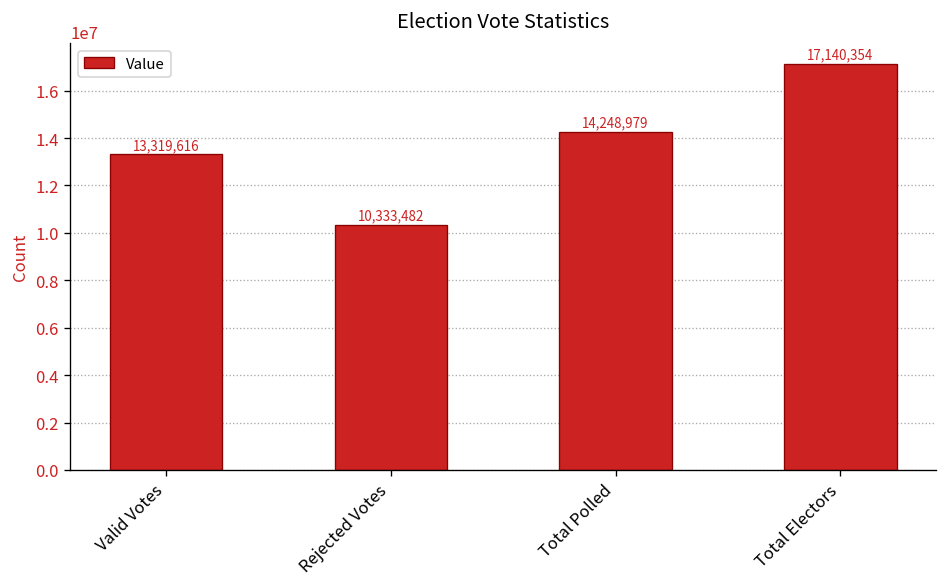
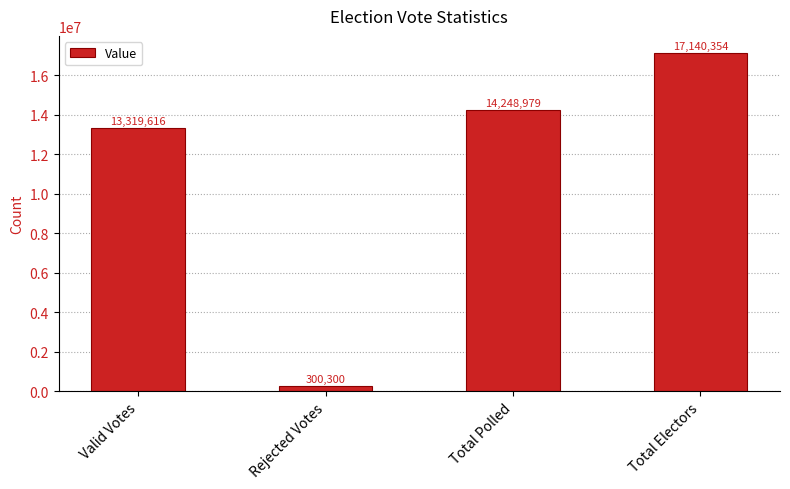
Rejected Votes: 10,333,482 -> 300,300
